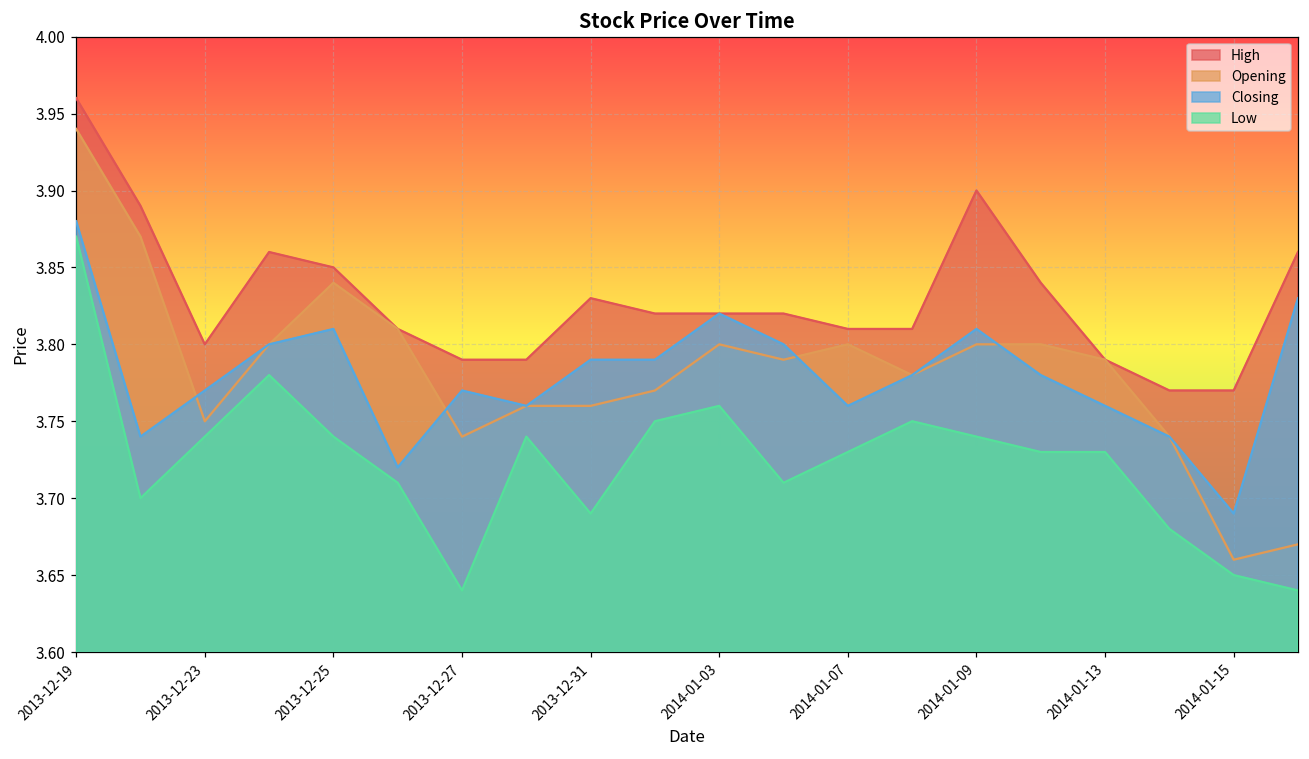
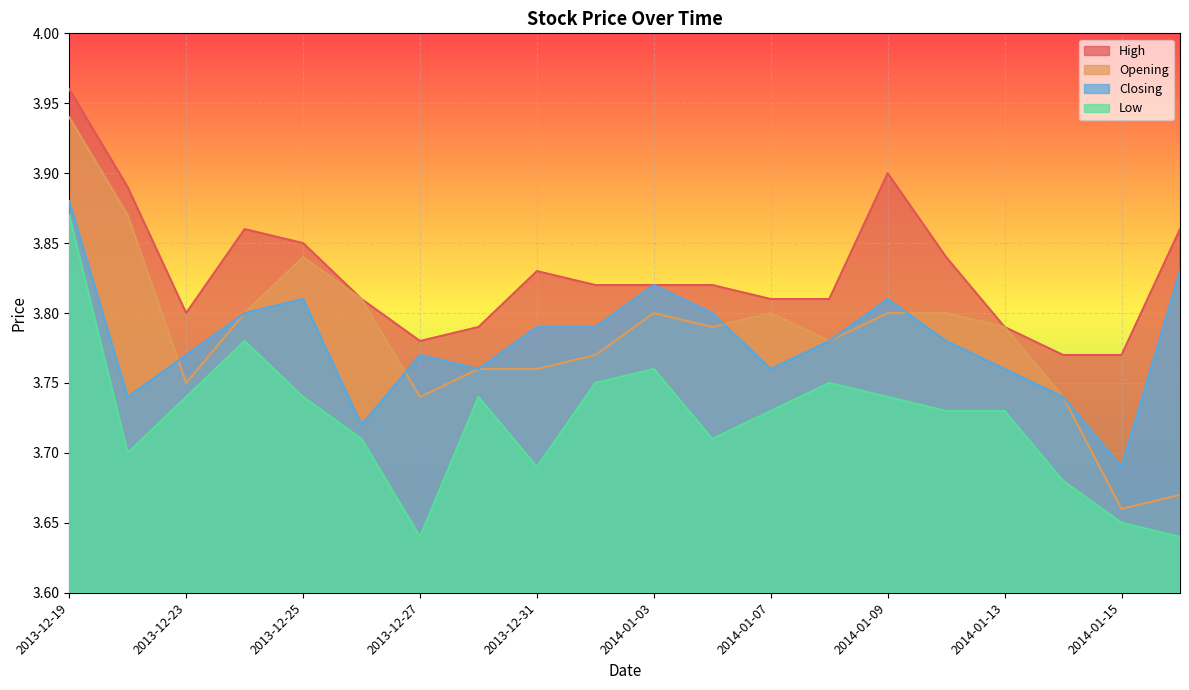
High, 2013-12-27: 3.79 -> 3.78
